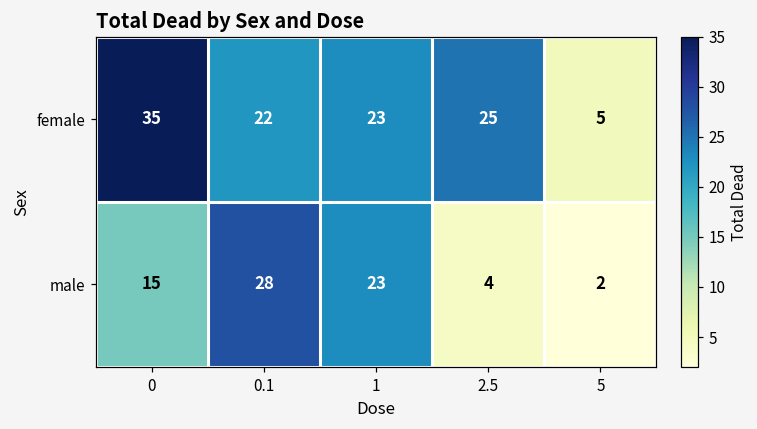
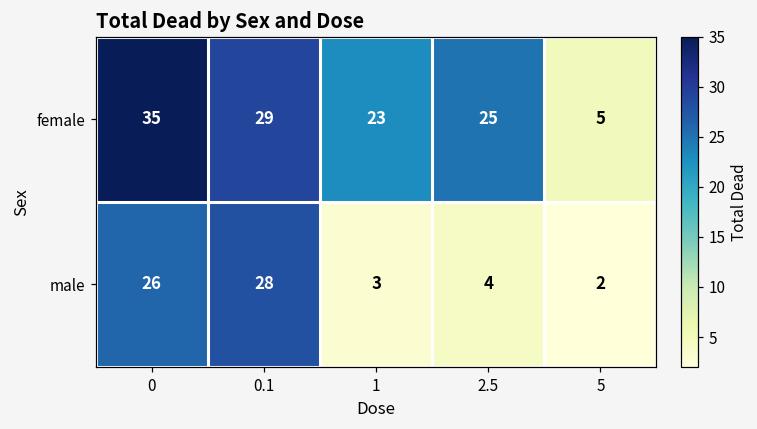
female, 0.1: 22 -> 29
male, 0: 15 -> 26
male, 1: 23 -> 3
